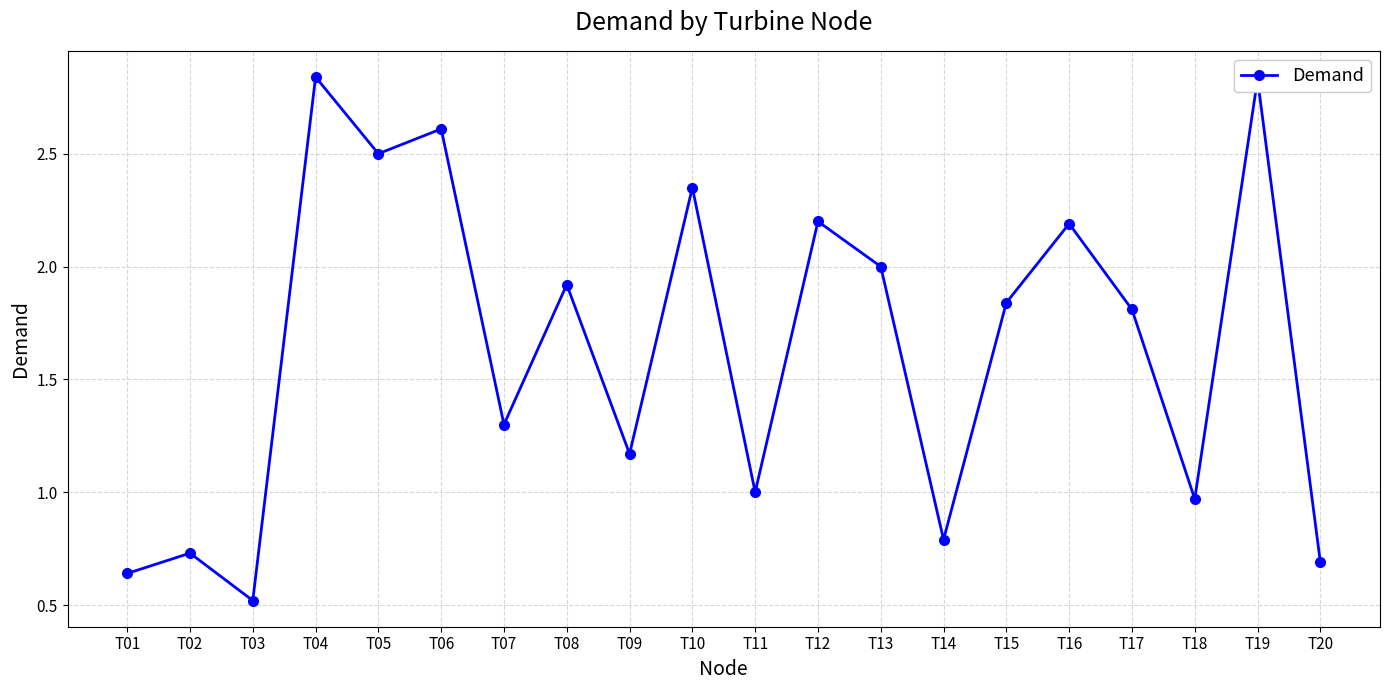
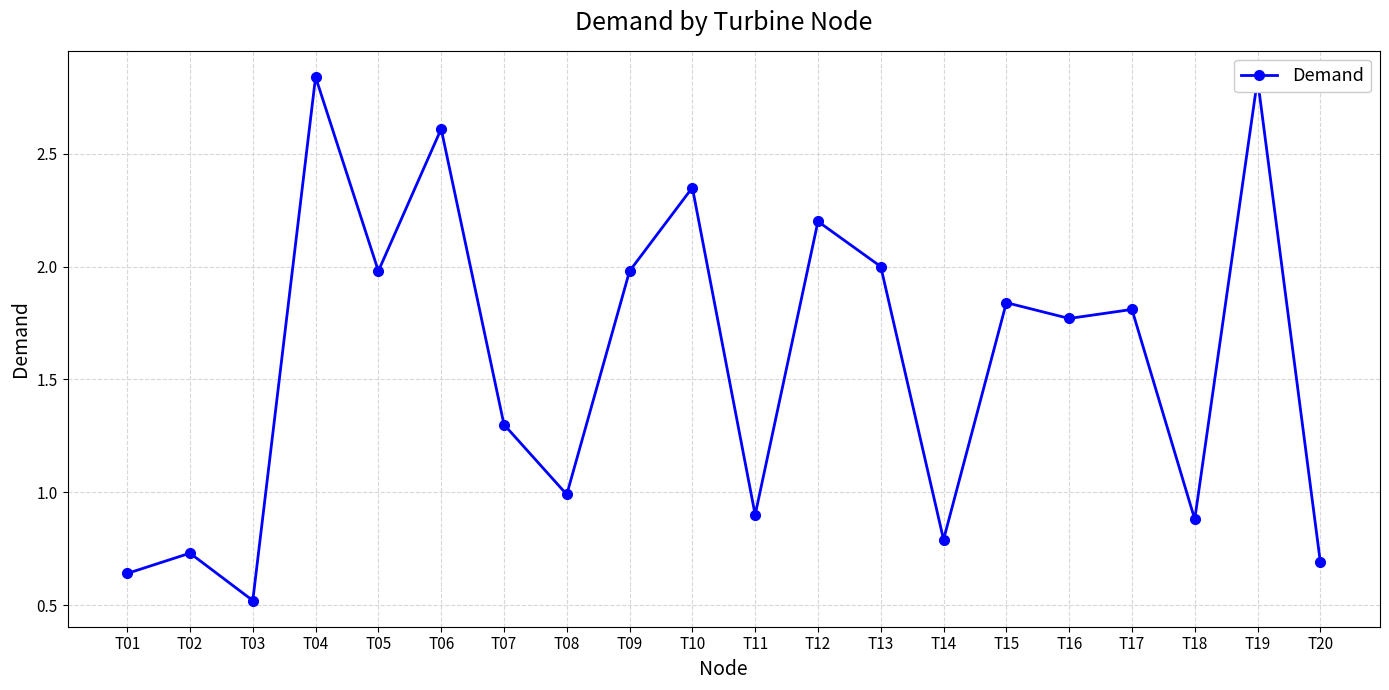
T05: 2.50 -> 1.98
T08: 1.92 -> 0.99
T09: 1.17 -> 1.98
T11: 1.0 -> 0.9
T16: 2.19 -> 1.77
T18: 0.97 -> 0.88
